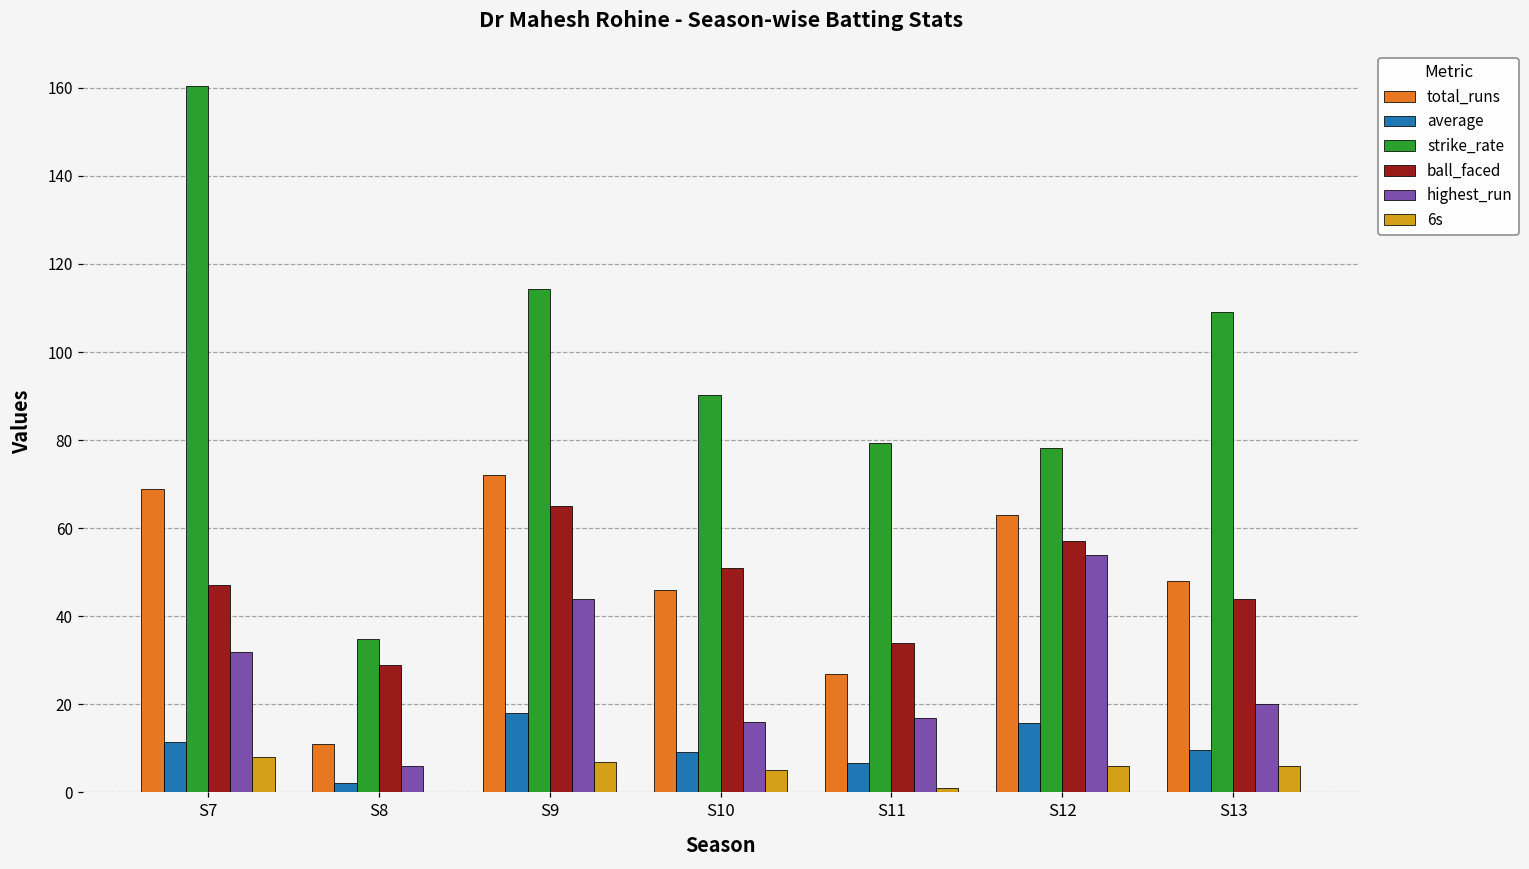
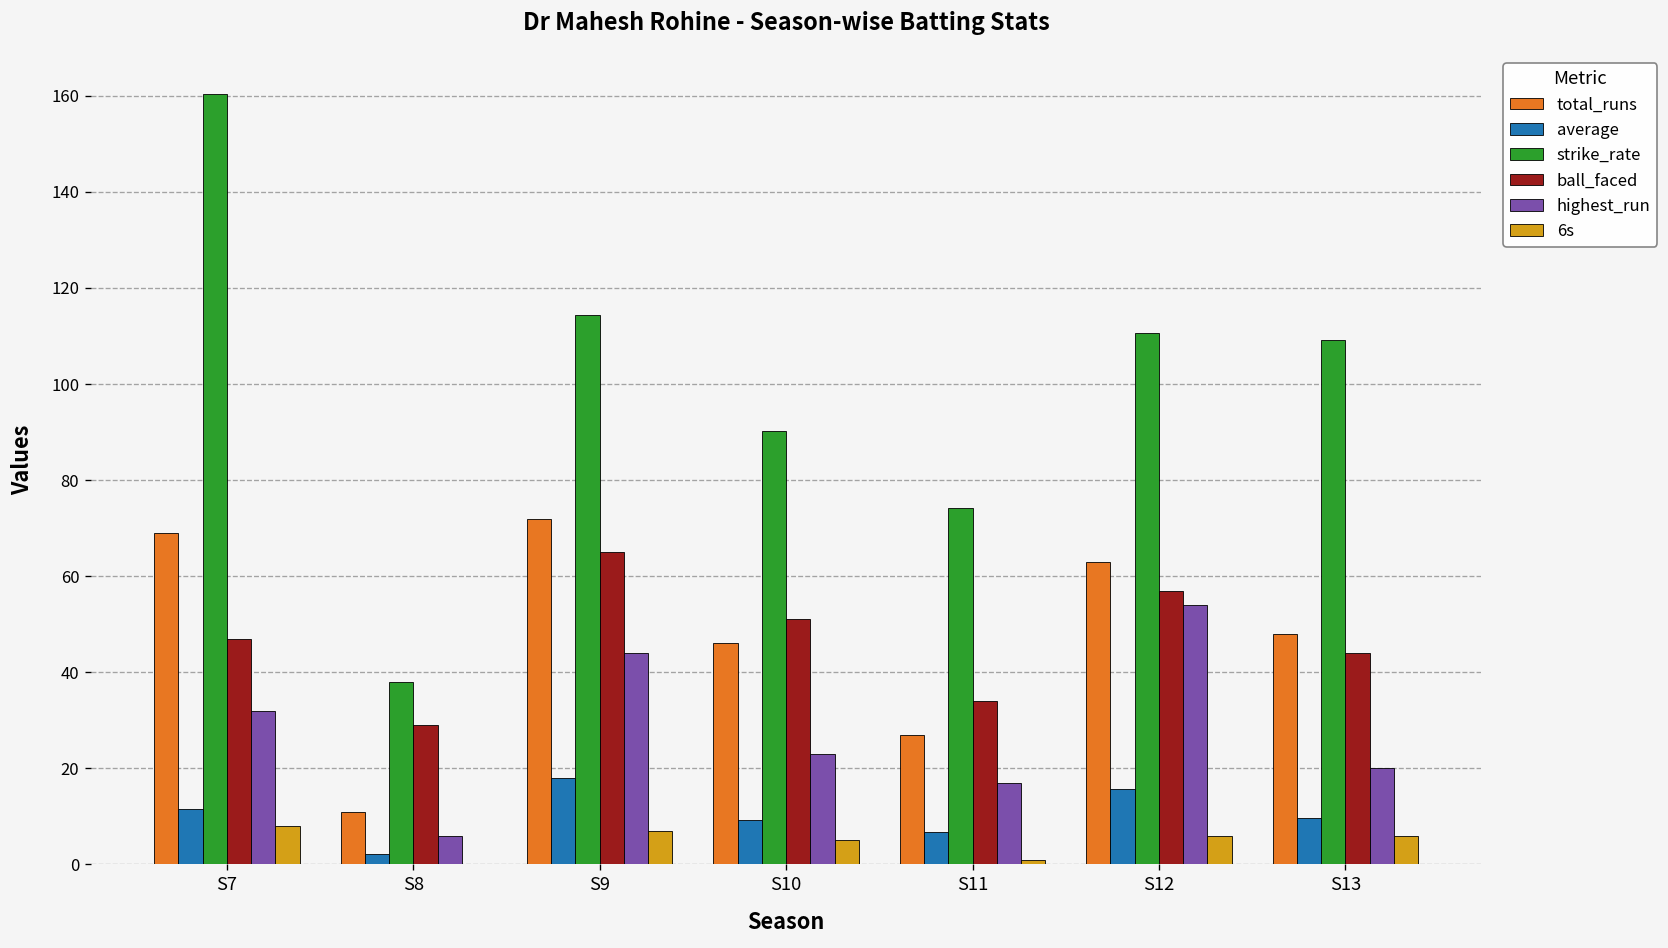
strike_rate, S8: 35 -> 38
highest_run, S10: 16 -> 23
strike_rate, S11: 79 -> 74
strike_rate, S12: 78 -> 111
